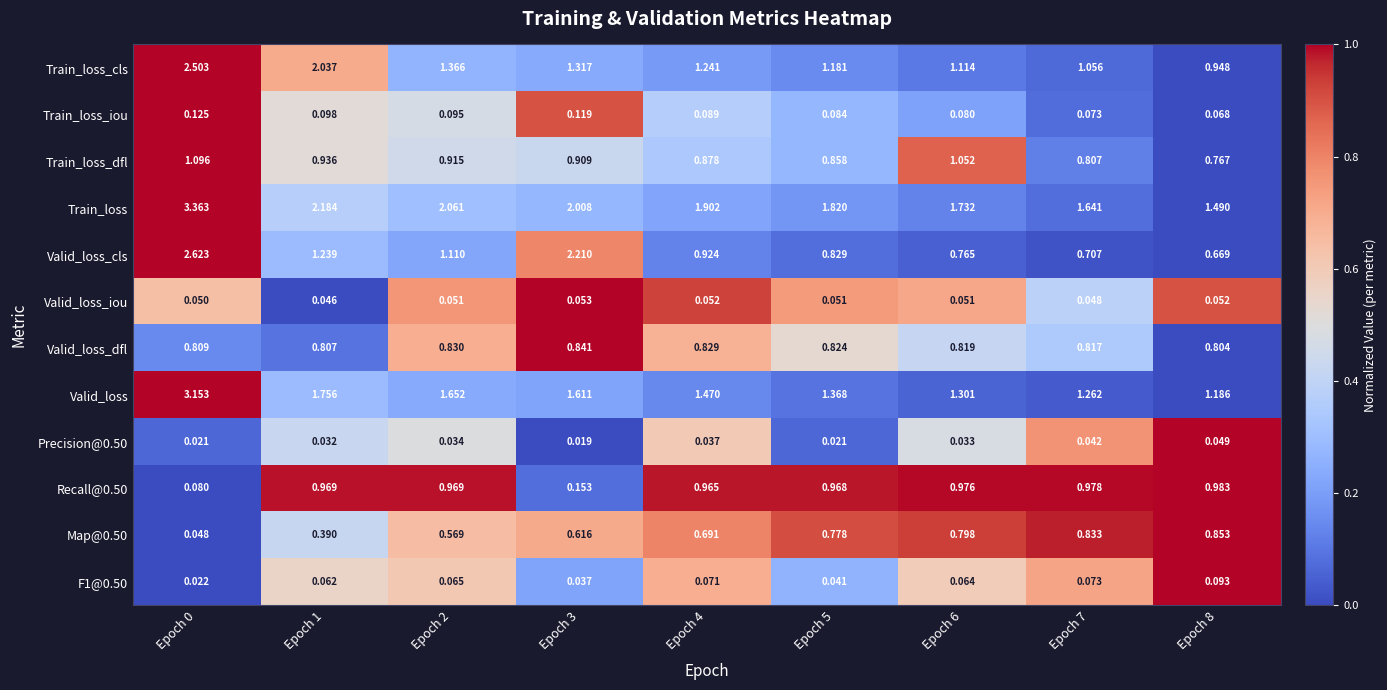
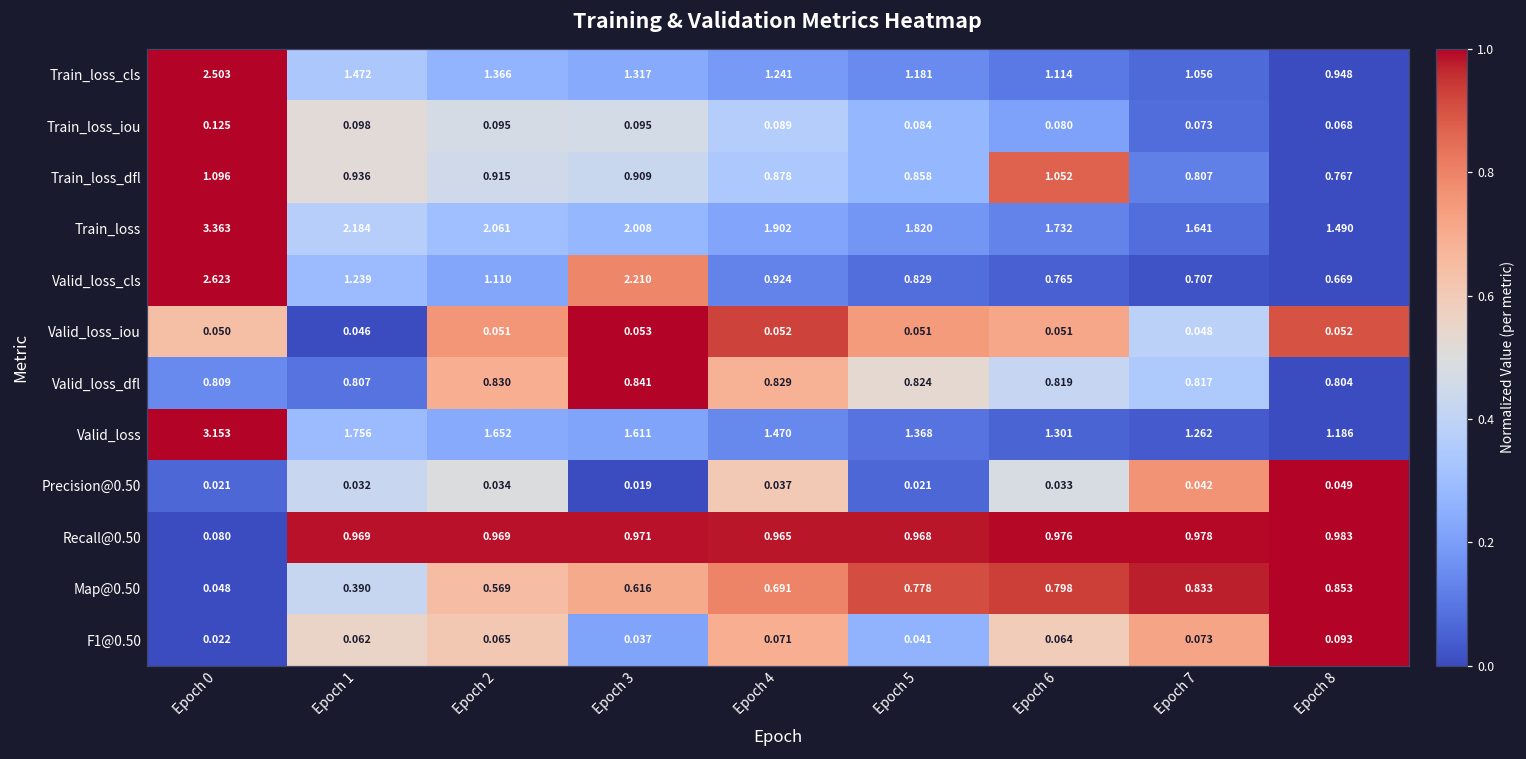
Train_loss_cls, Epoch 1: 2.037 -> 1.472
Train_loss_iou, Epoch 3: 0.119 -> 0.095
Recall@0.50, Epoch 3: 0.153 -> 0.971
